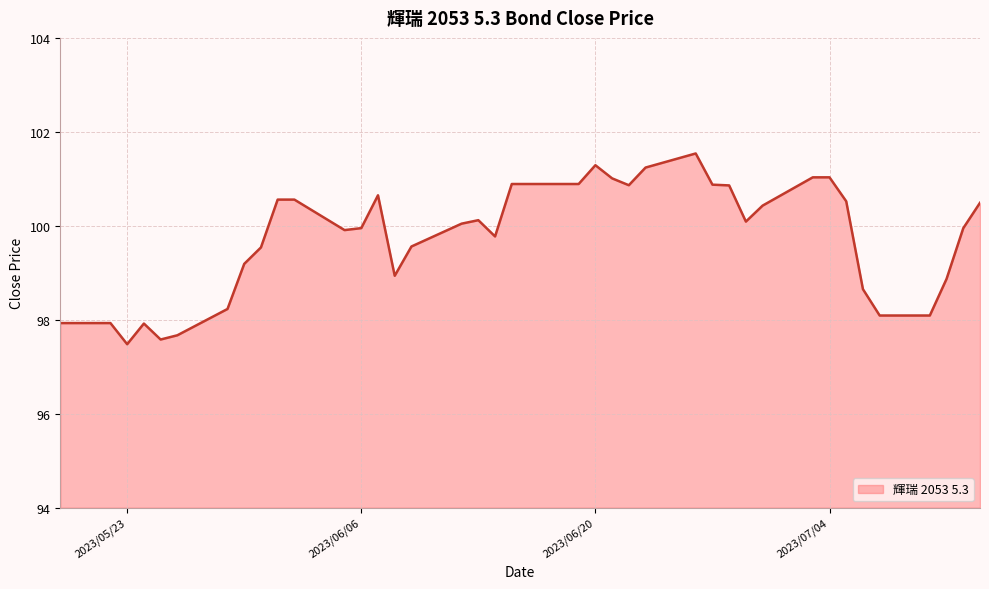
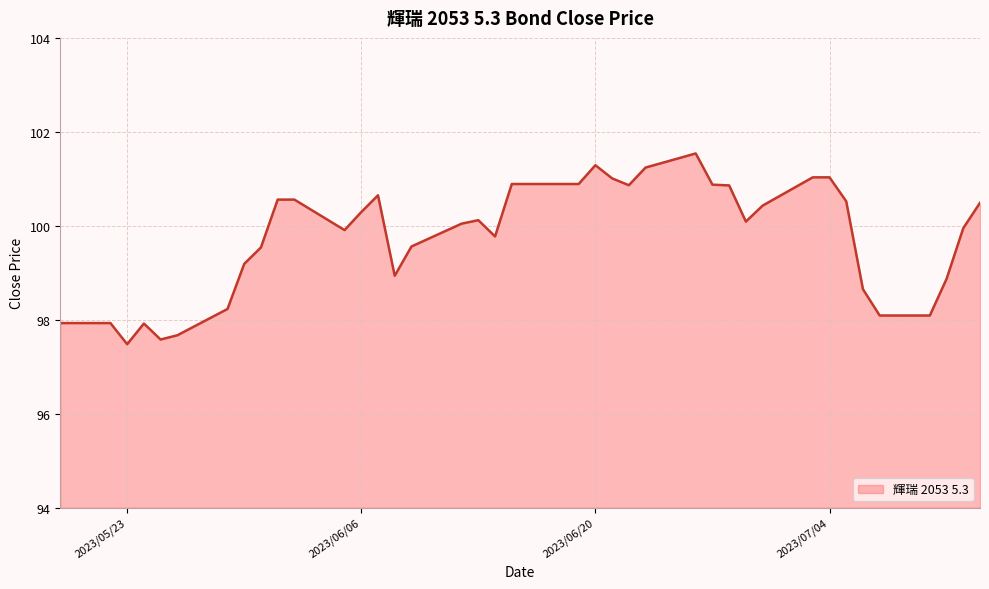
2023/06/06: 100.0 -> 100.3
